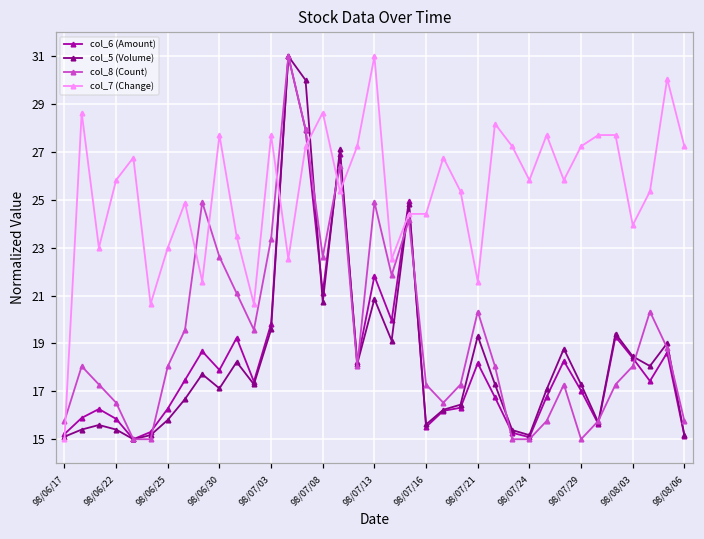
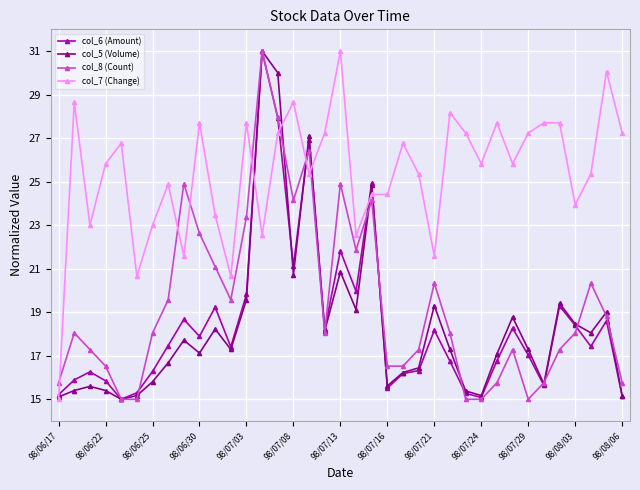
col_8 (Count), 98/07/08: 22.6 -> 24.1
col_8 (Count), 98/07/16: 17.3 -> 16.5
